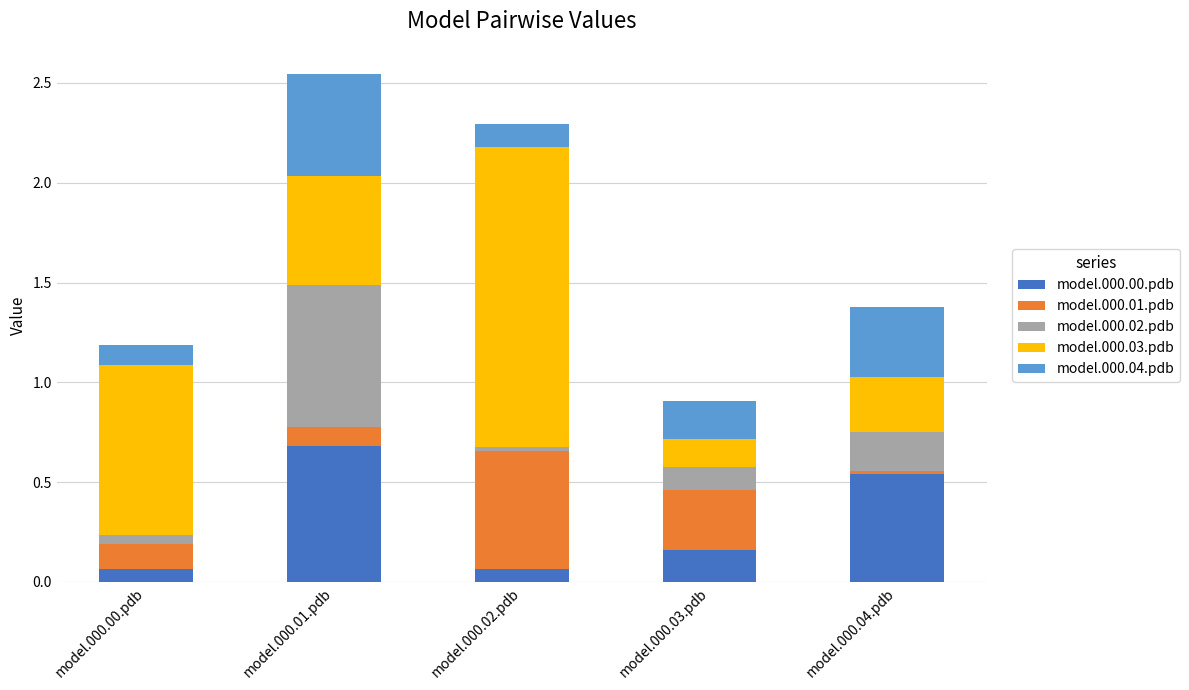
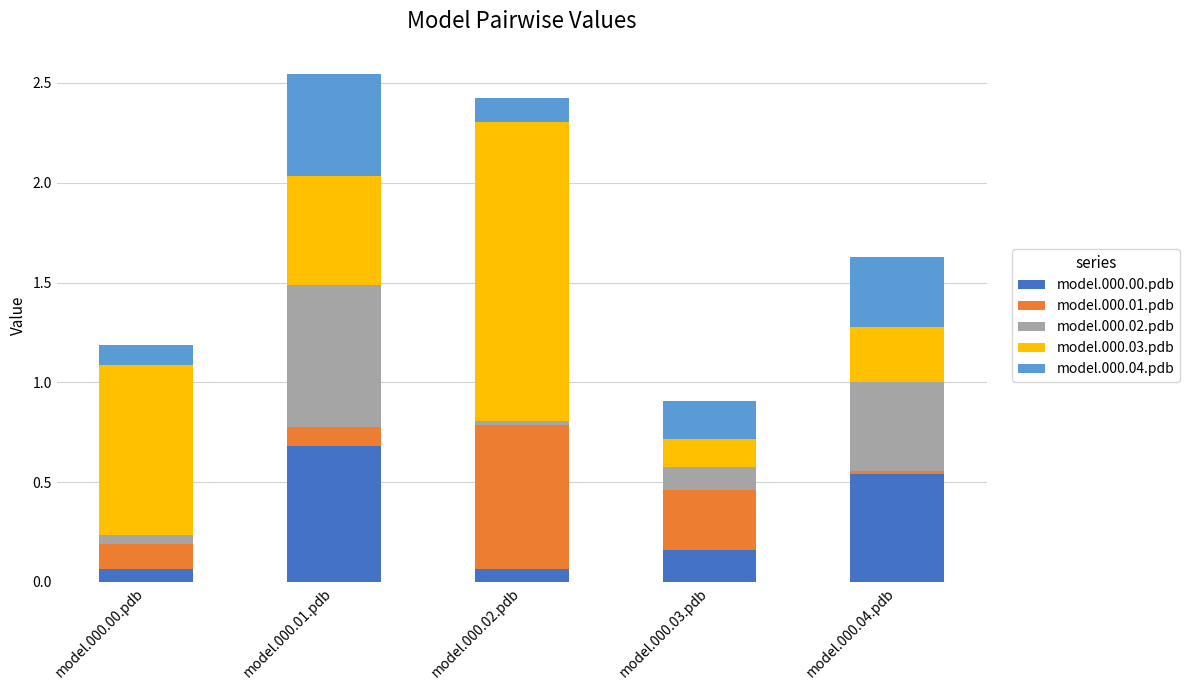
model.000.01.pdb, model.000.02.pdb: 0.59 -> 0.72
model.000.02.pdb, model.000.04.pdb: 0.19 -> 0.44
